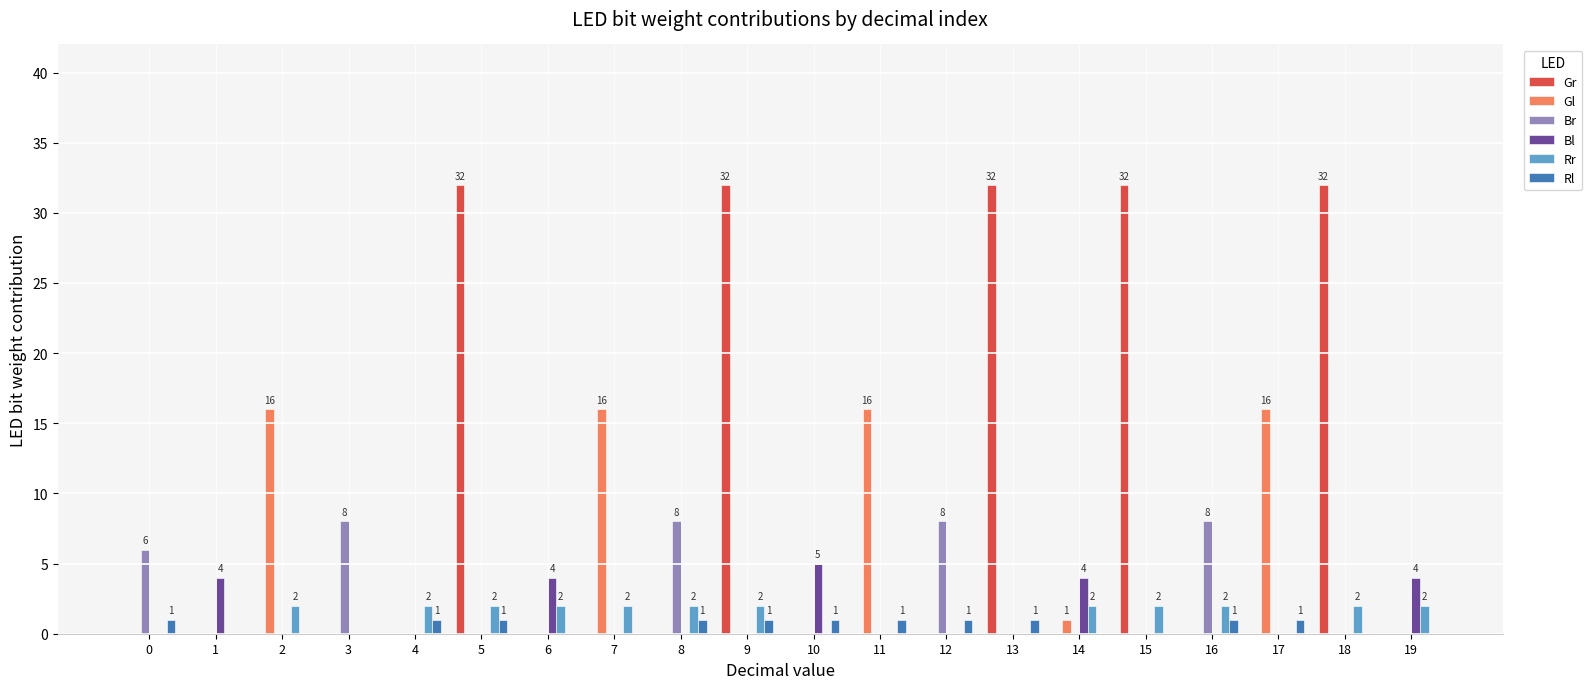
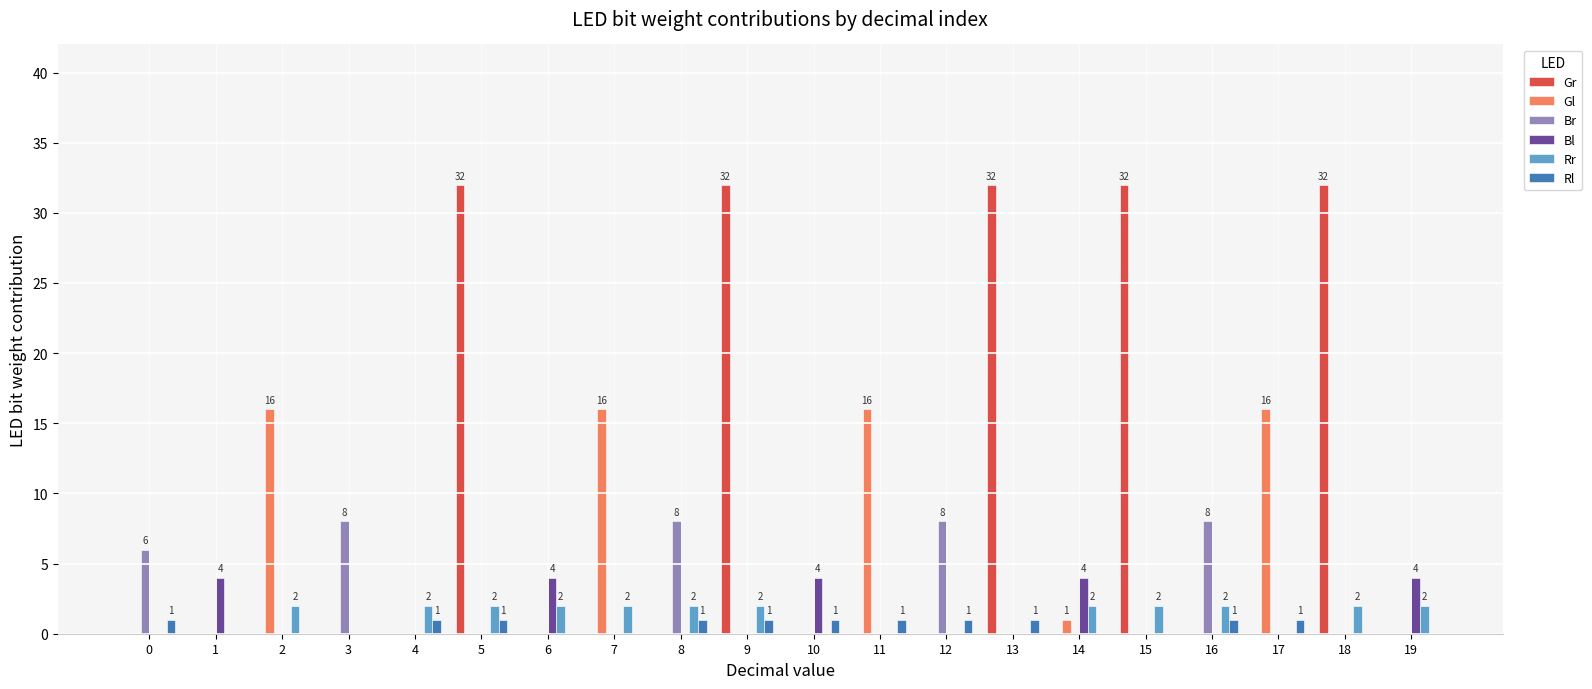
Bl, 10: 5 -> 4
